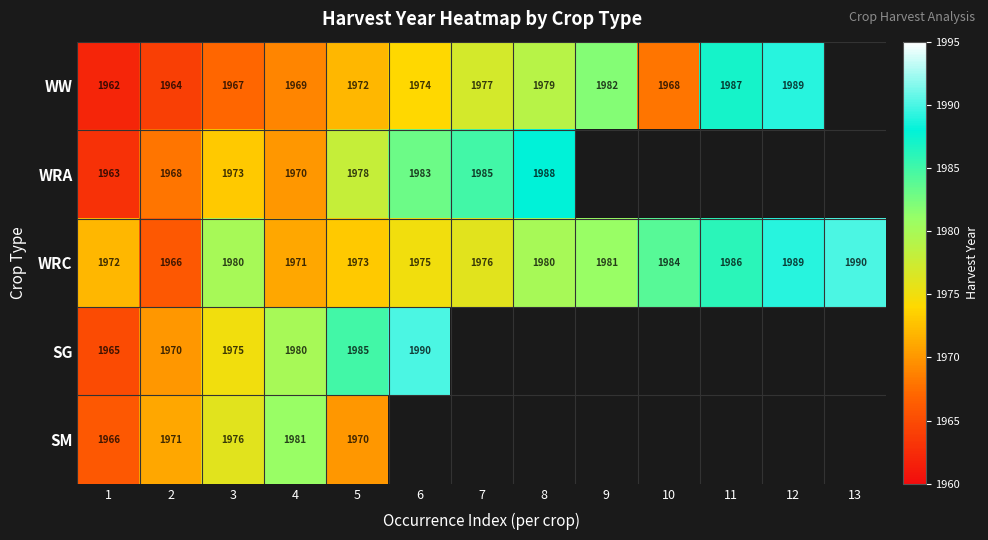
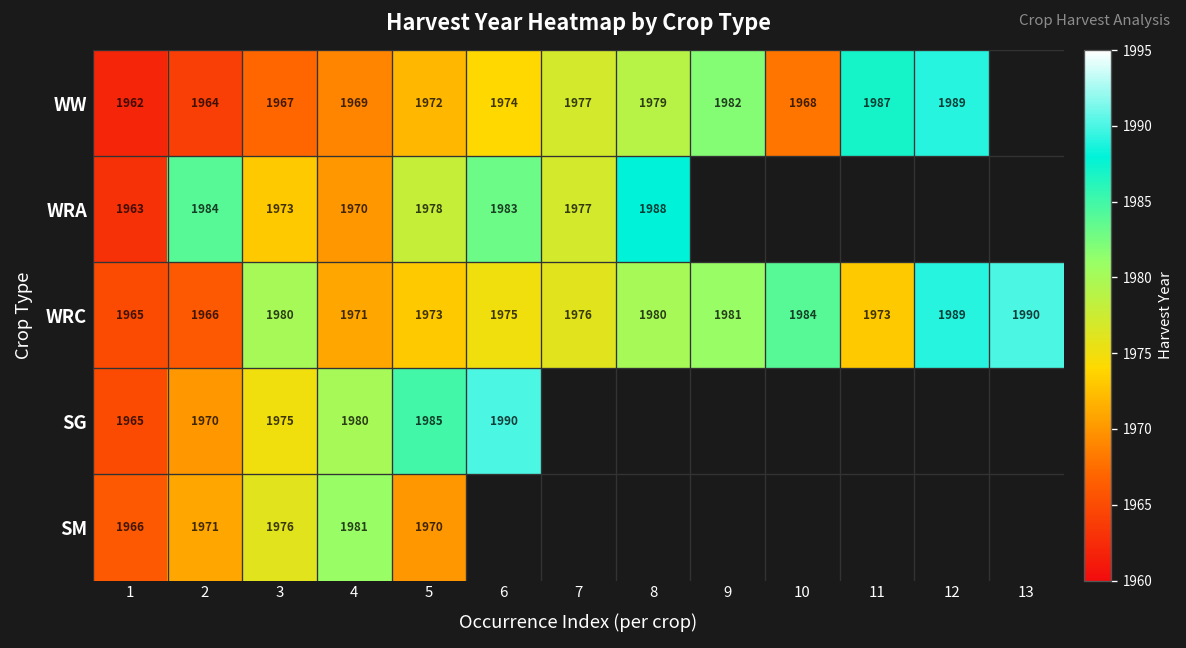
WRA, 2: 1968 -> 1984
WRA, 7: 1985 -> 1977
WRC, 1: 1972 -> 1965
WRC, 11: 1986 -> 1973
